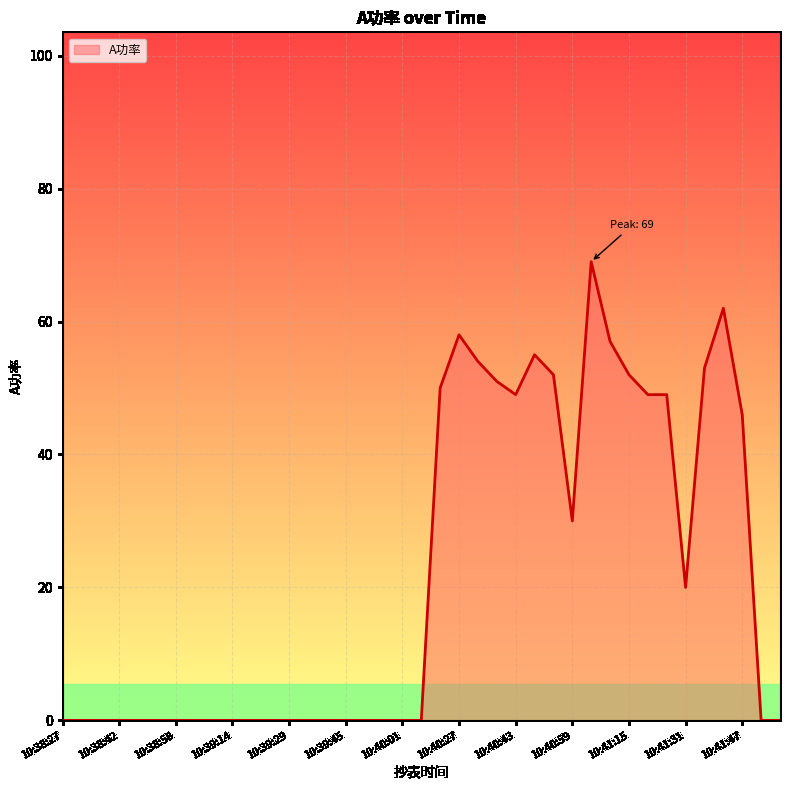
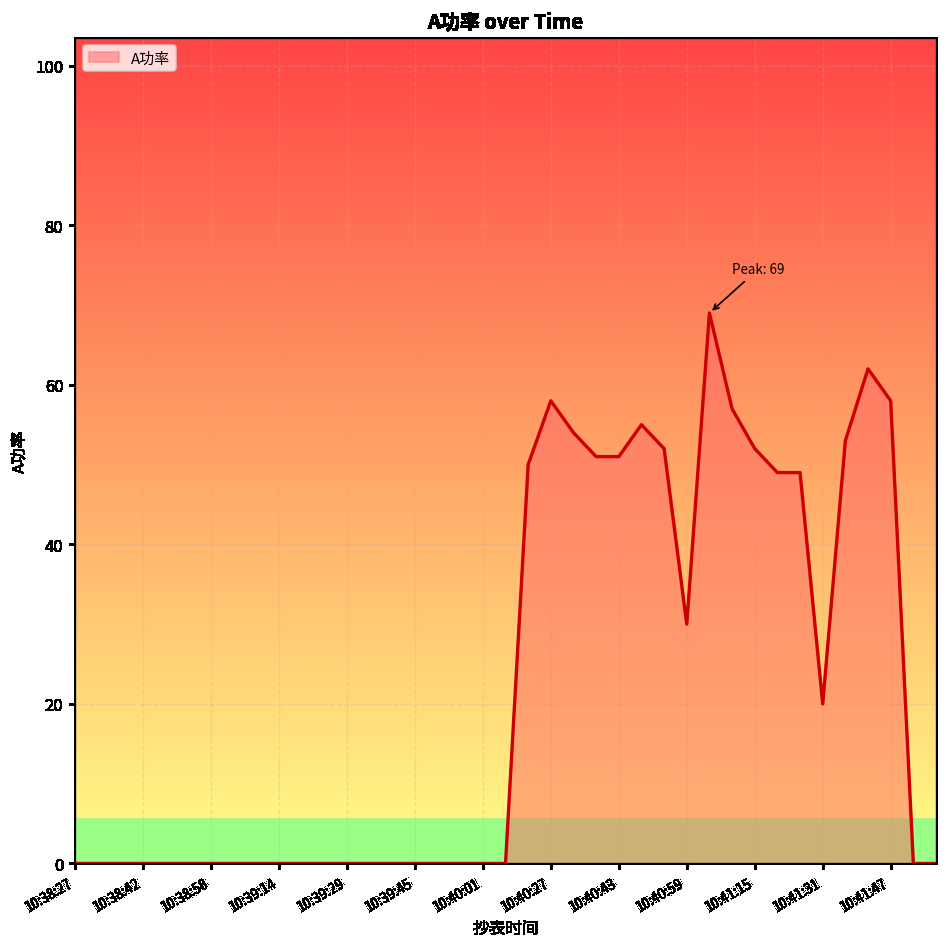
10:40:43: 49 -> 51
10:41:47: 46 -> 58
